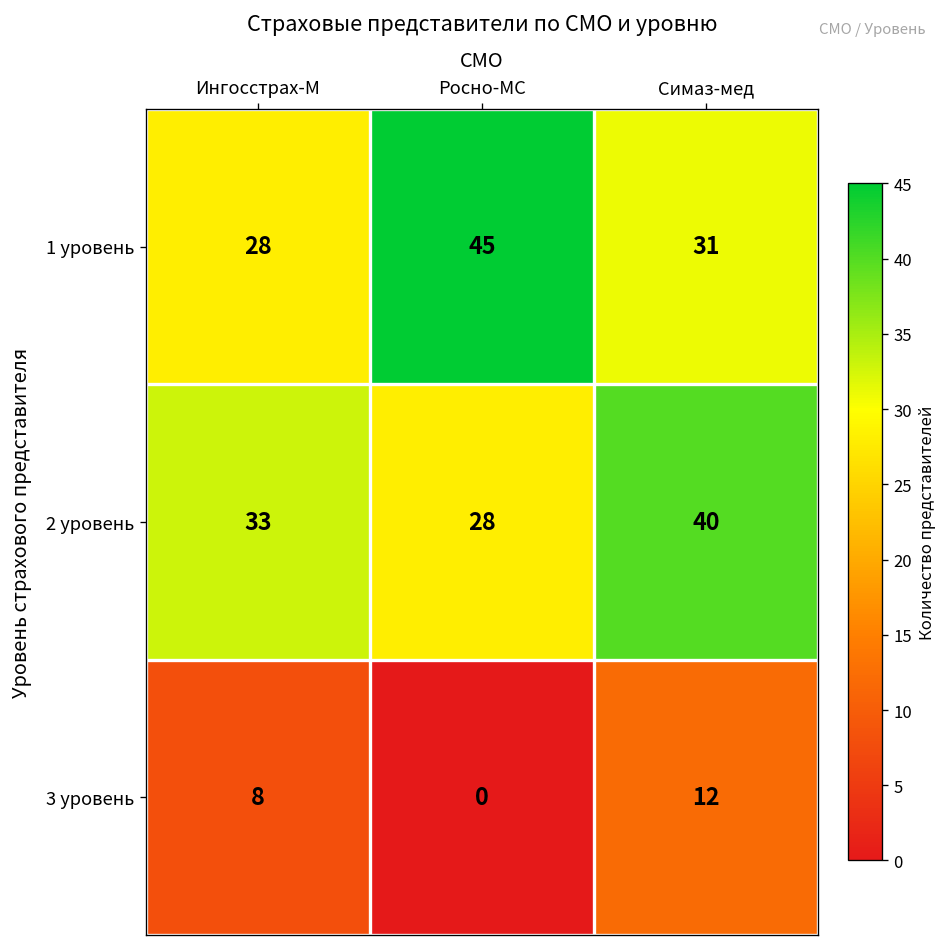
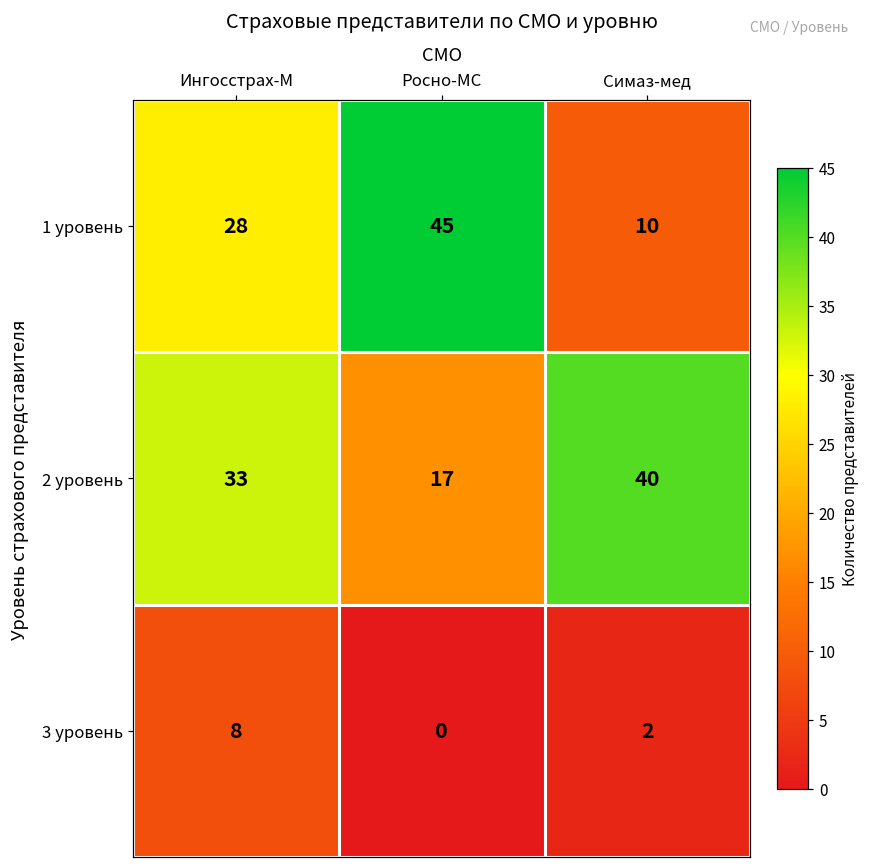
1 уровень, Симаз-мед: 31 -> 10
2 уровень, Росно-МС: 28 -> 17
3 уровень, Симаз-мед: 12 -> 2
